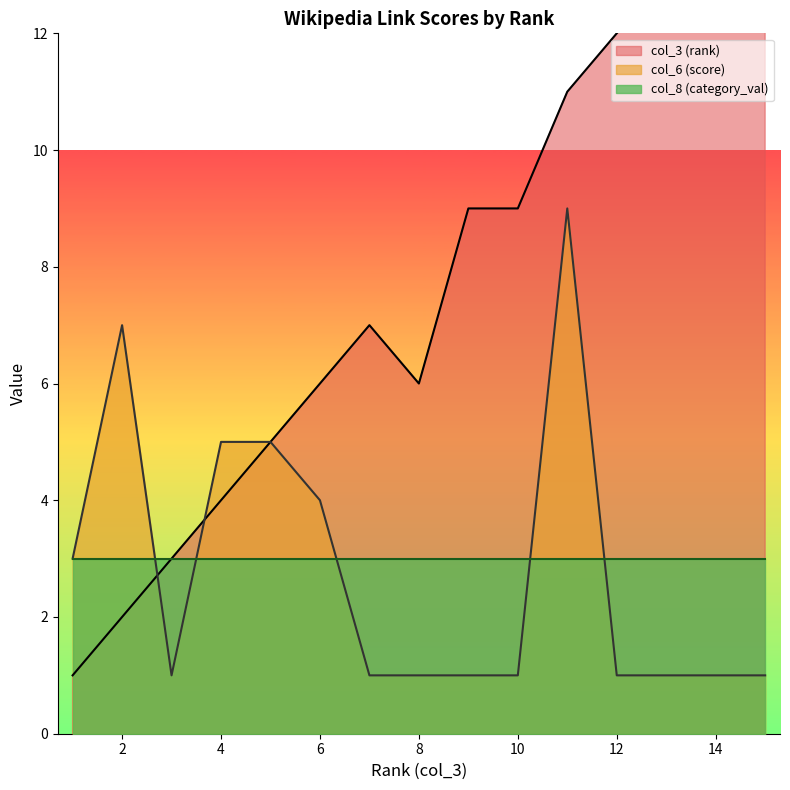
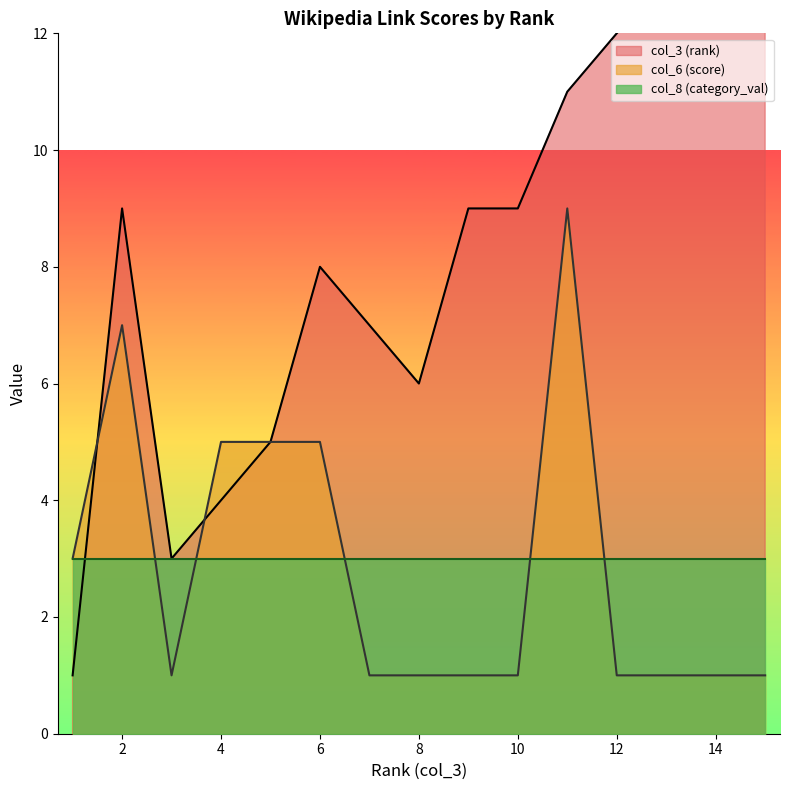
col_3 (rank), 2: 2 -> 9
col_3 (rank), 6: 6 -> 8
col_6 (score), 6: 4 -> 5
